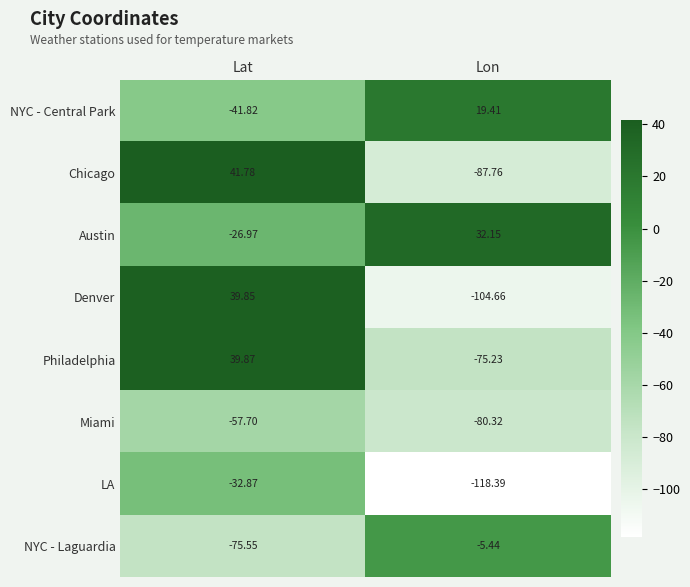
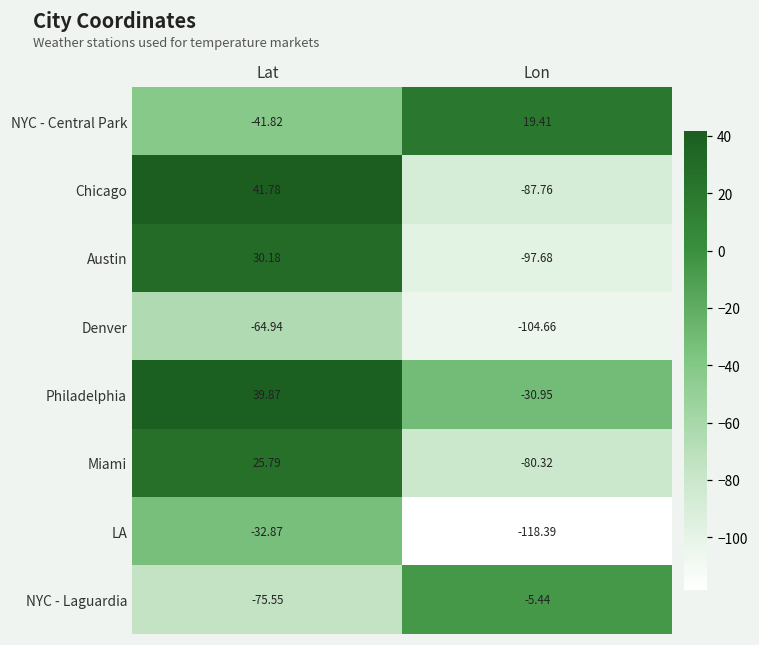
Austin, Lat: -26.97 -> 30.18
Austin, Lon: 32.15 -> -97.68
Denver, Lat: 39.85 -> -64.94
Philadelphia, Lon: -75.23 -> -30.95
Miami, Lat: -57.70 -> 25.79
